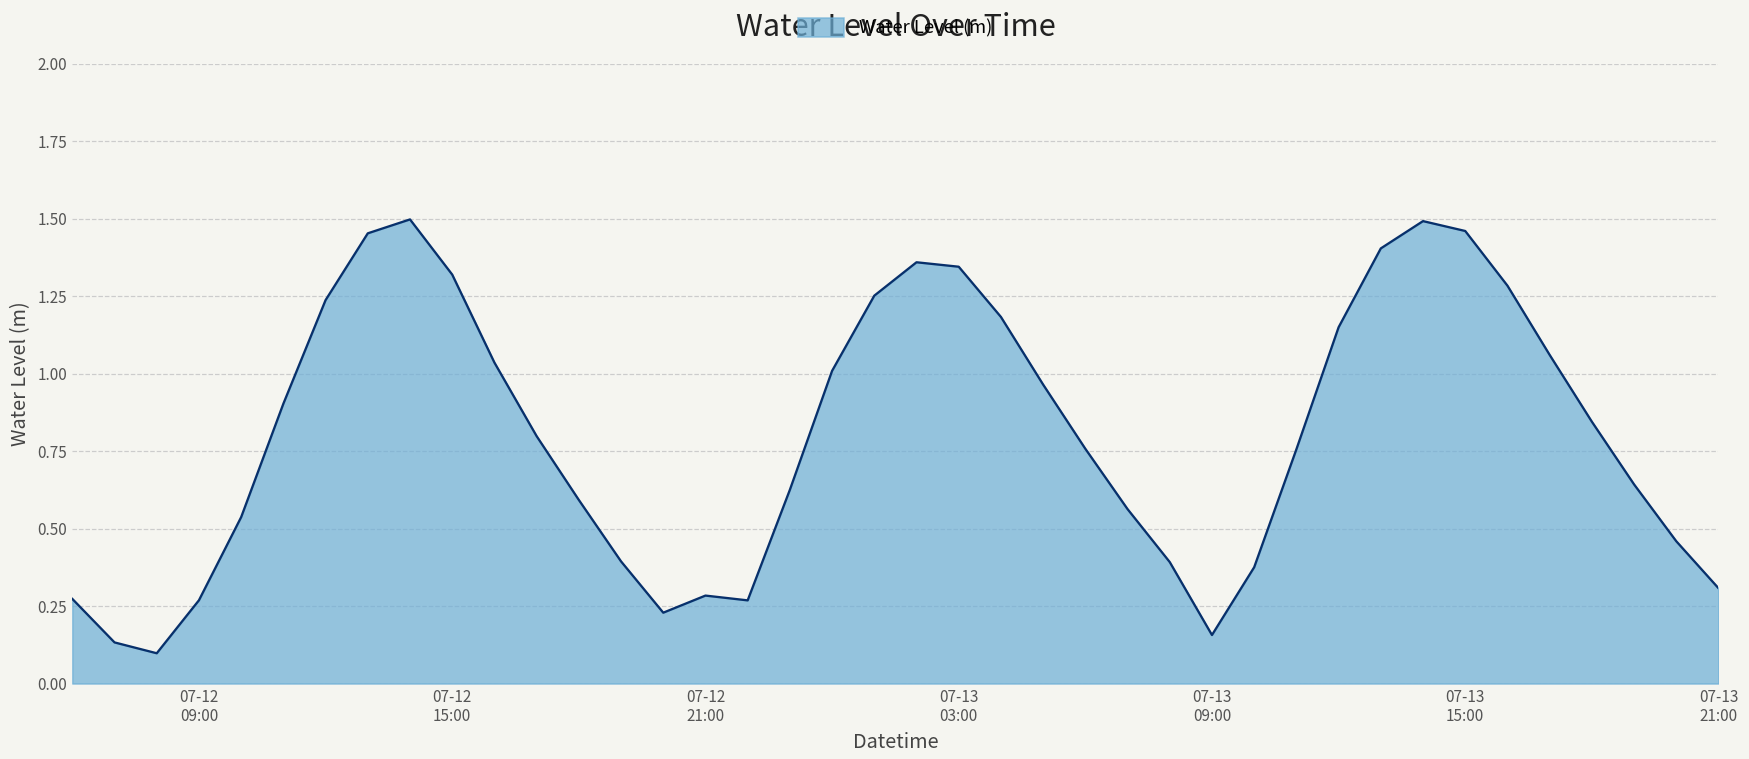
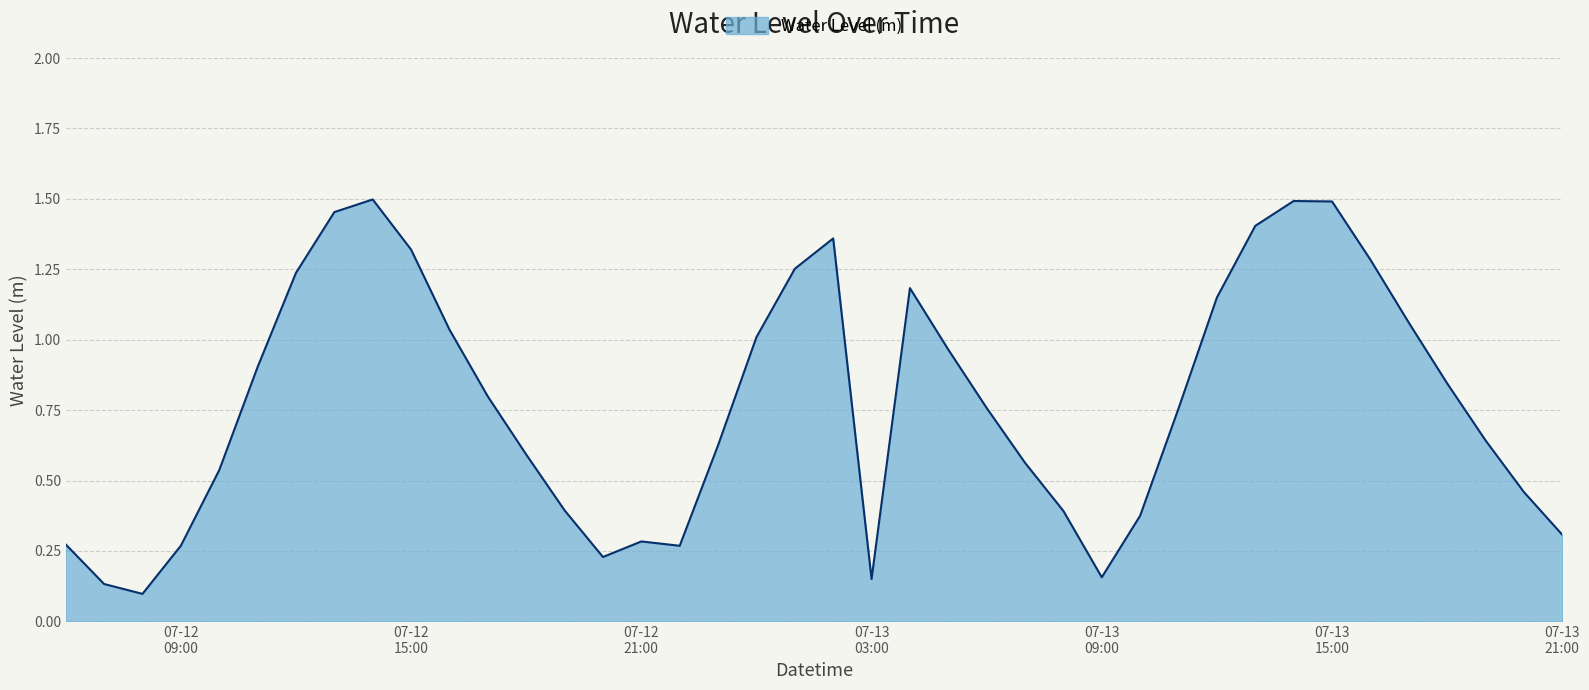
07-13 03:00: 1.35 -> 0.15
07-13 15:00: 1.46 -> 1.49
